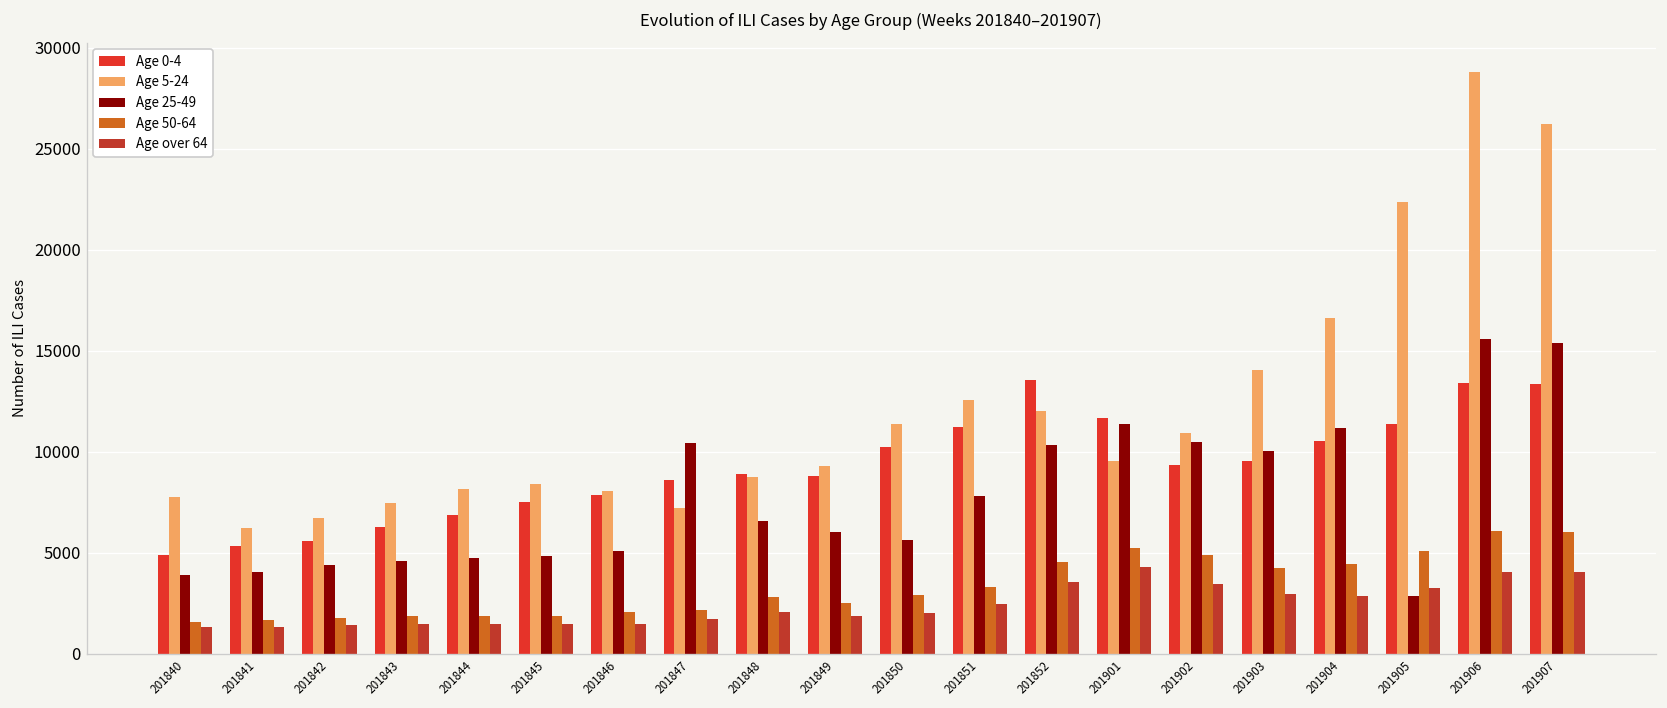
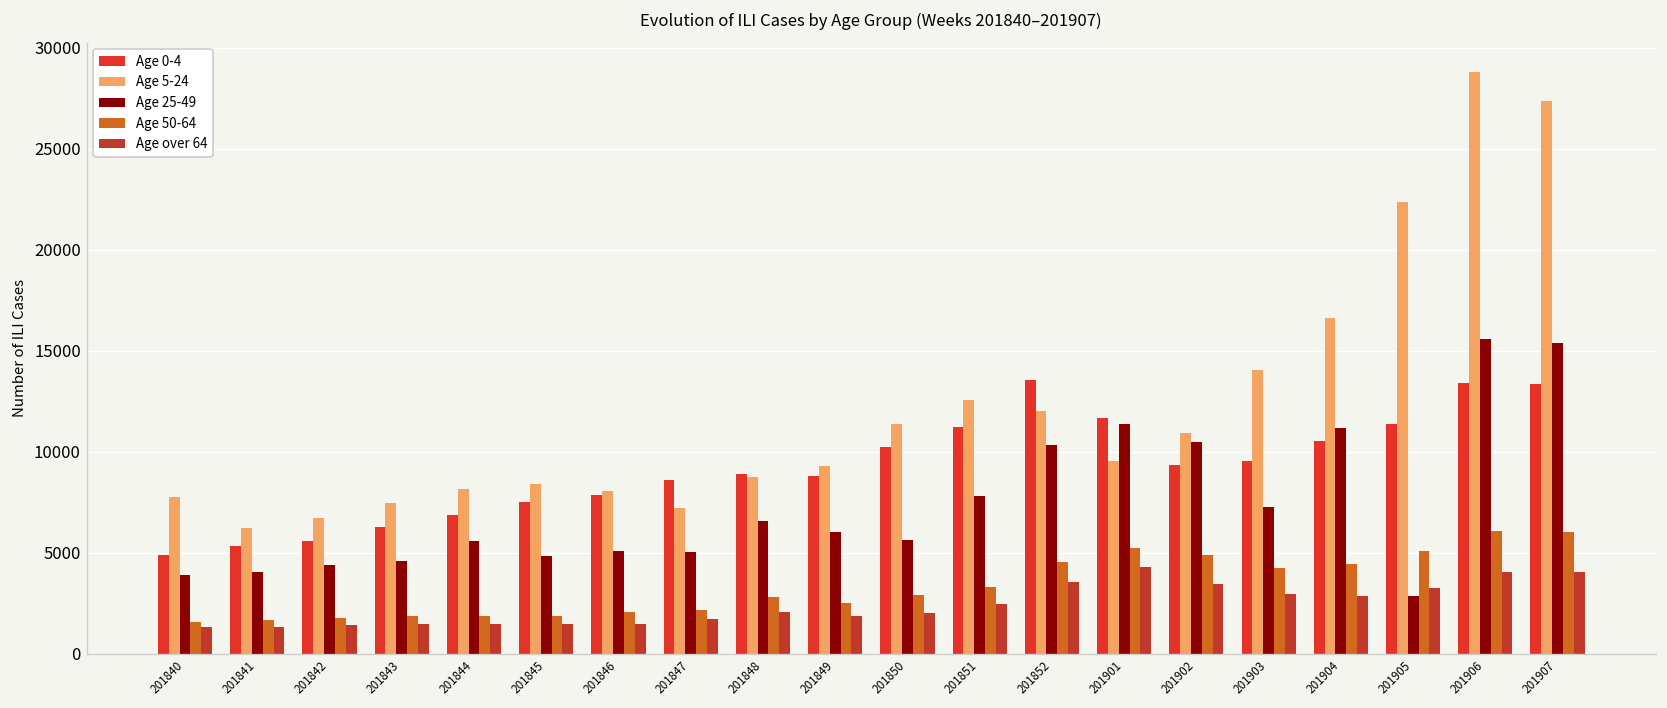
Age 25-49, 201844: 4700 -> 5600
Age 25-49, 201847: 10400 -> 5000
Age 25-49, 201903: 10000 -> 7300
Age 5-24, 201907: 26200 -> 27400
